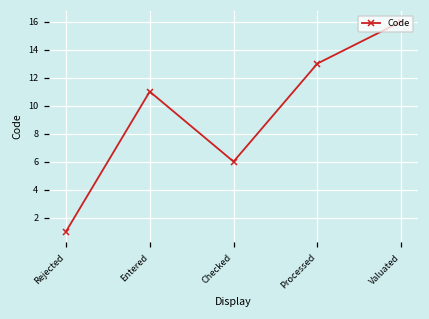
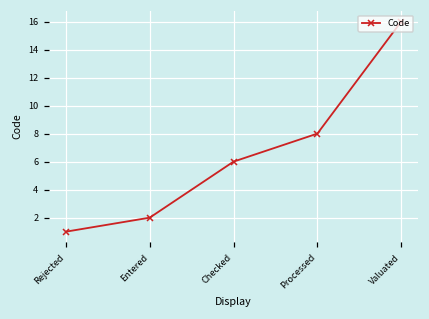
Entered: 11 -> 2
Processed: 13 -> 8
